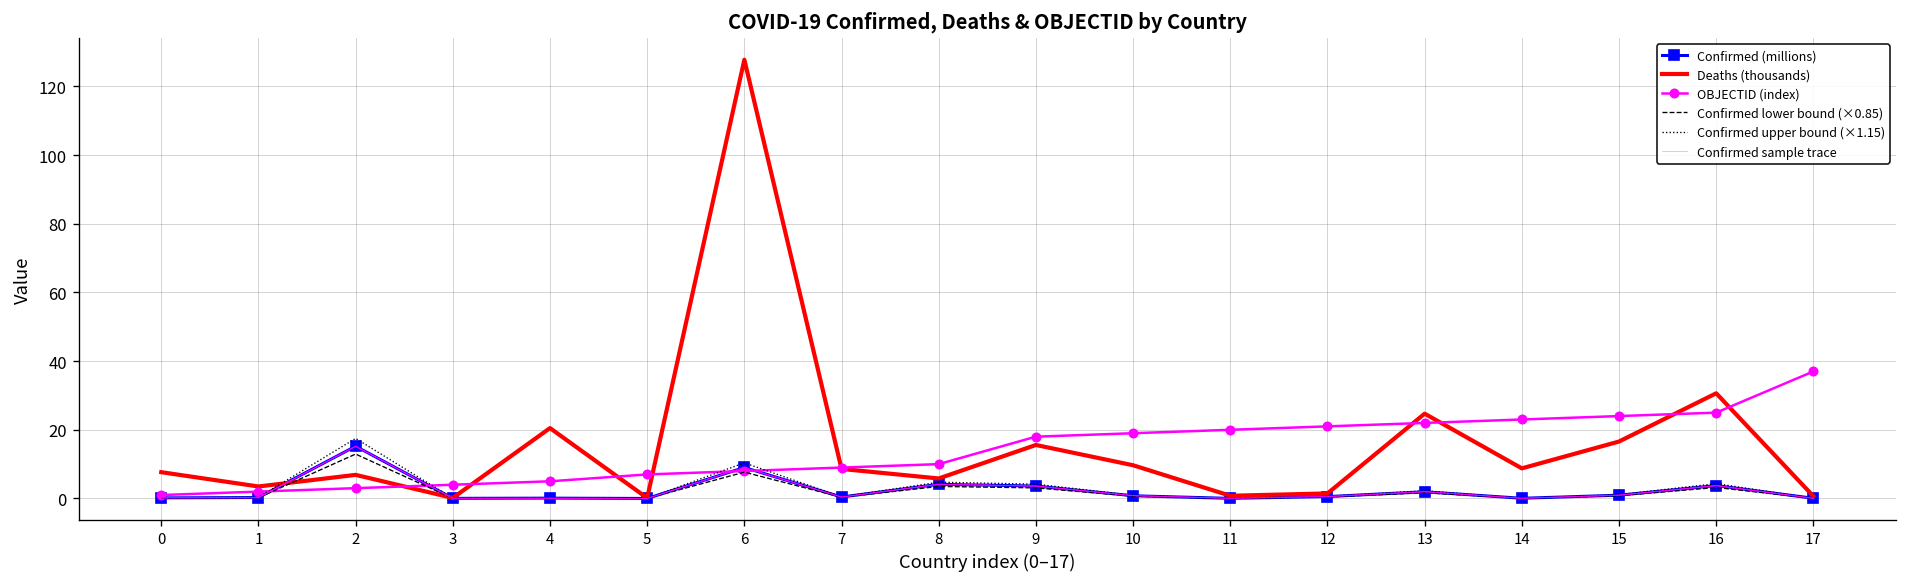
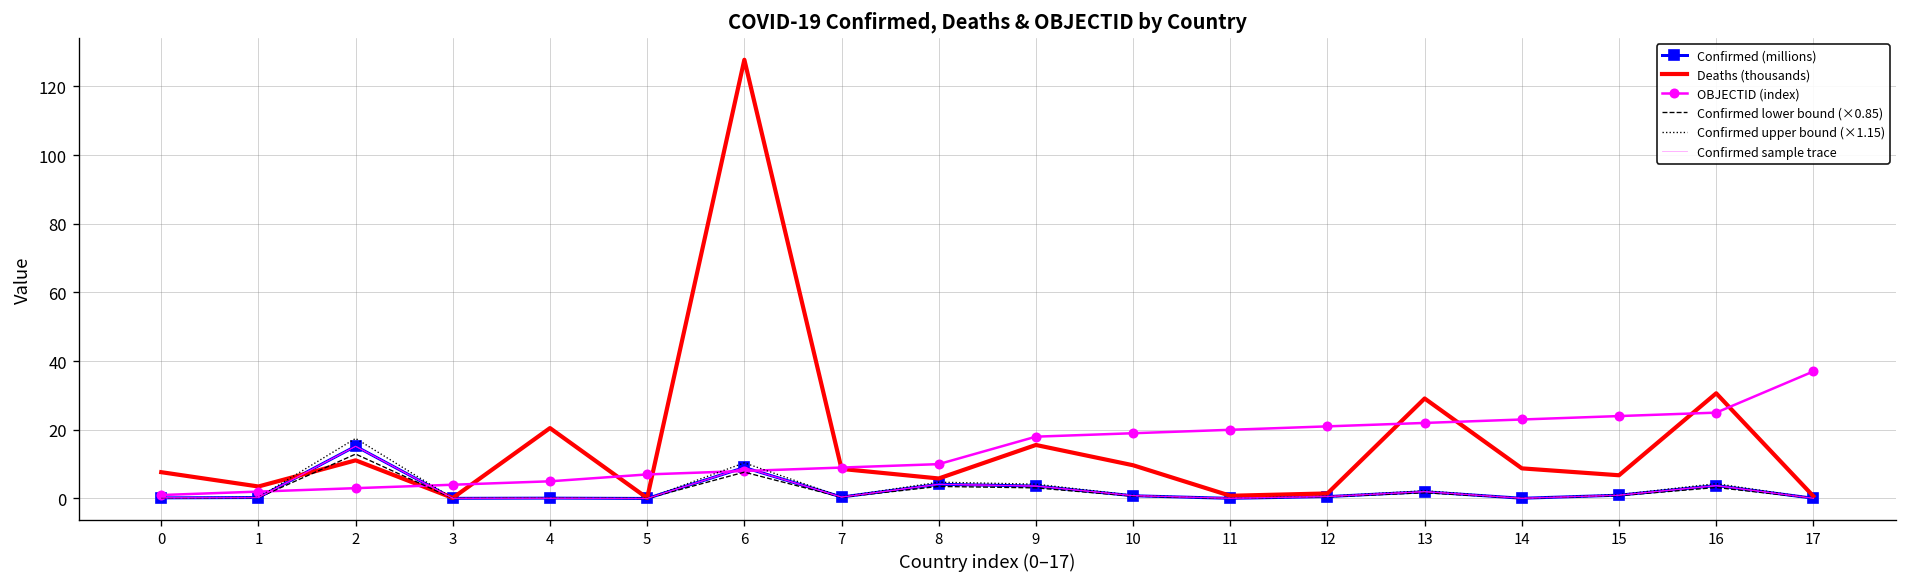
Deaths (thousands), 2: 7 -> 11
Deaths (thousands), 13: 25 -> 29
Deaths (thousands), 15: 17 -> 7
